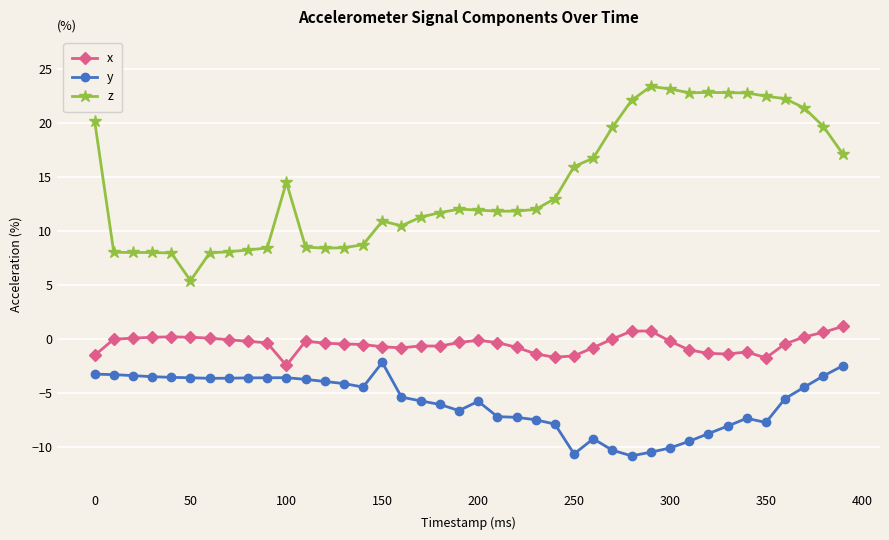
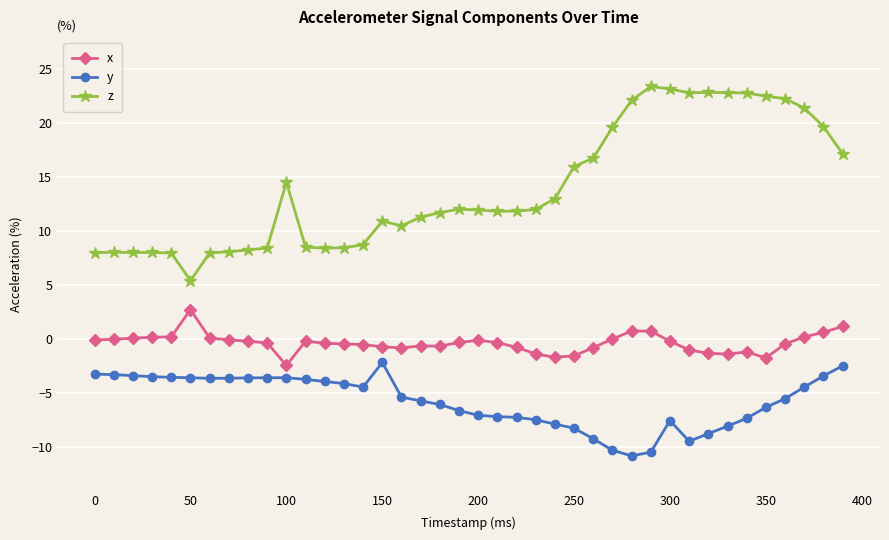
x, 0: -1.5 -> -0.1
z, 0: 20.3 -> 8.0
x, 50: 0.2 -> 2.8
y, 200: -5.7 -> -7.0
y, 250: -10.6 -> -8.2
y, 300: -10.1 -> -7.5
y, 350: -7.7 -> -6.3
